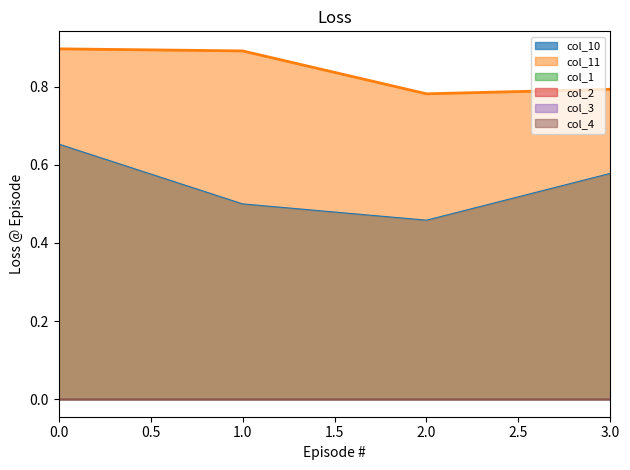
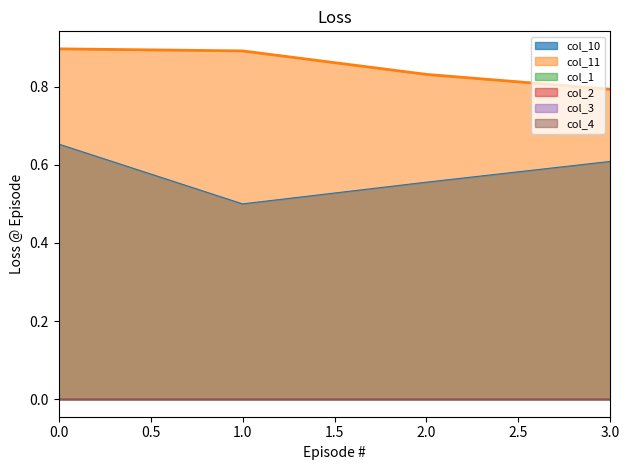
col_10, 2.0: 0.46 -> 0.56
col_11, 2.0: 0.78 -> 0.83
col_10, 3.0: 0.58 -> 0.61
